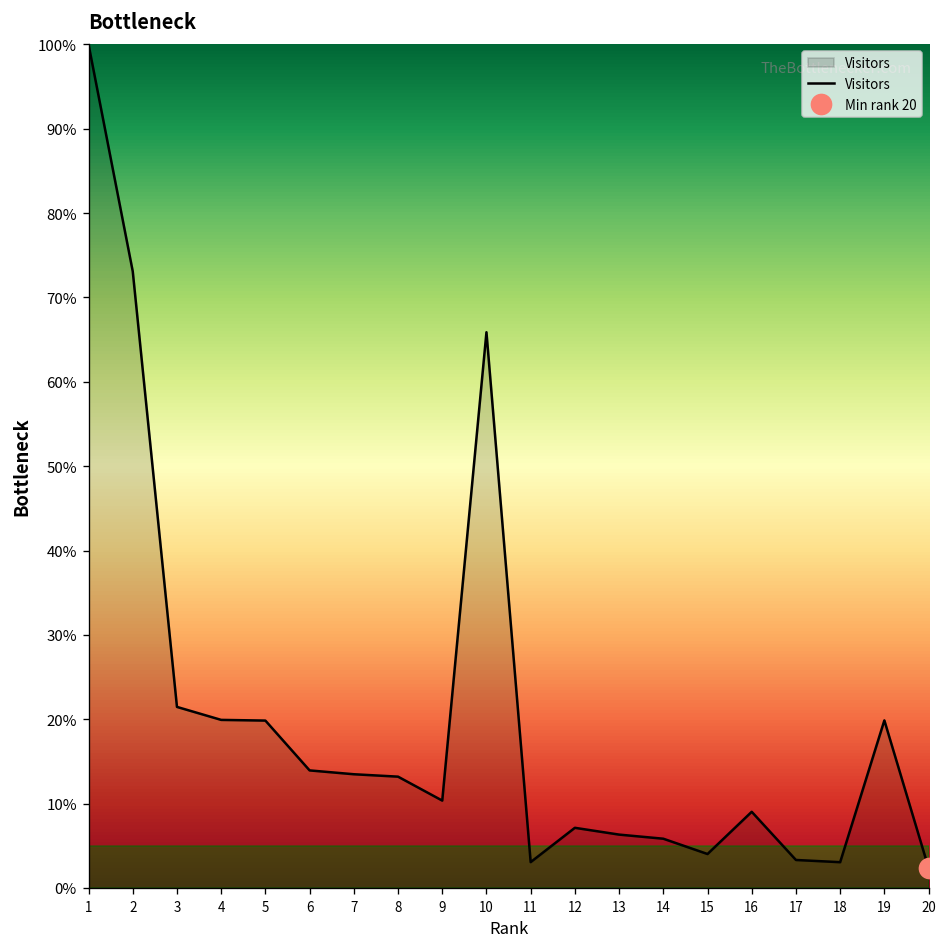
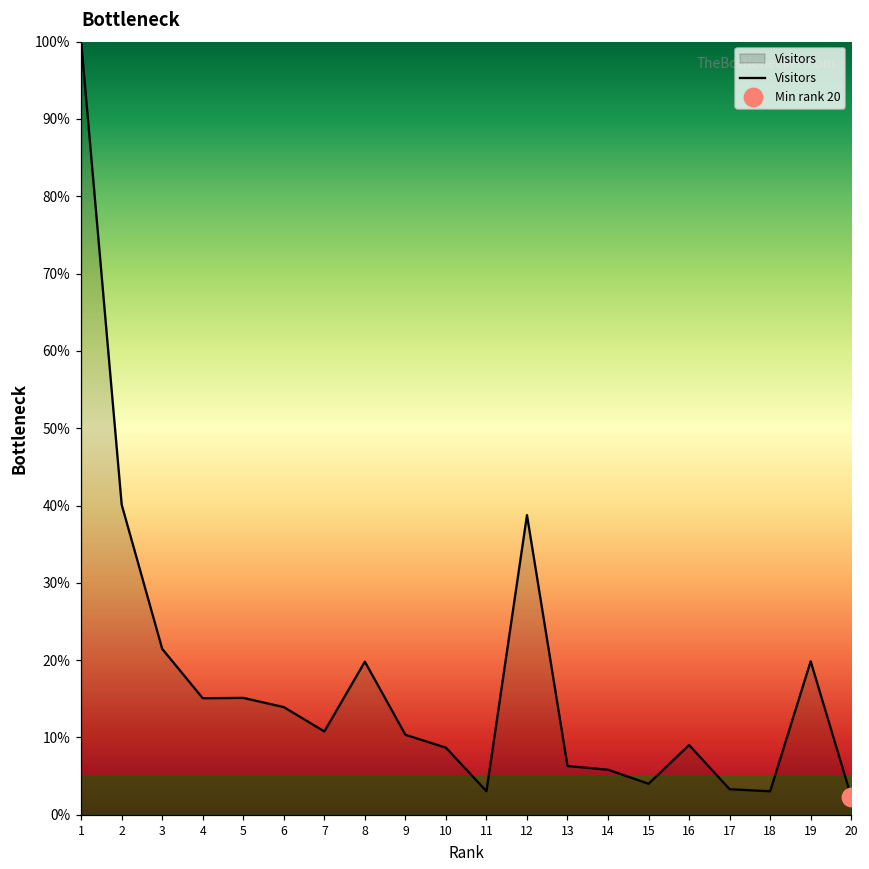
Visitors, 2: 73% -> 40%
Visitors, 4: 20% -> 15%
Visitors, 5: 20% -> 15%
Visitors, 7: 13% -> 11%
Visitors, 8: 13% -> 20%
Visitors, 10: 66% -> 9%
Visitors, 12: 7% -> 39%
